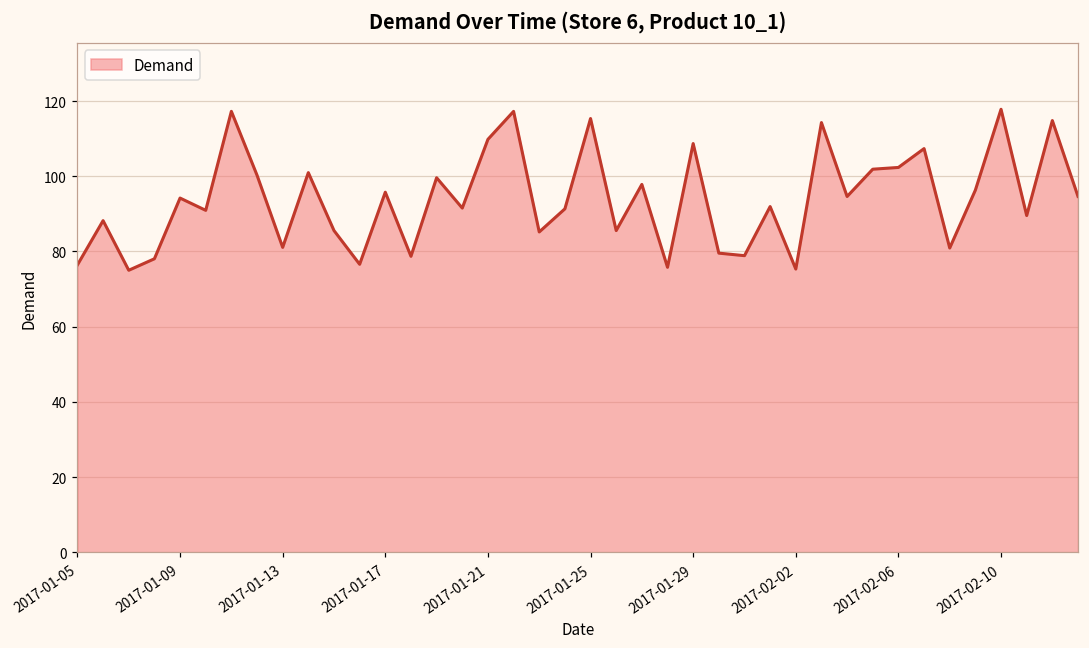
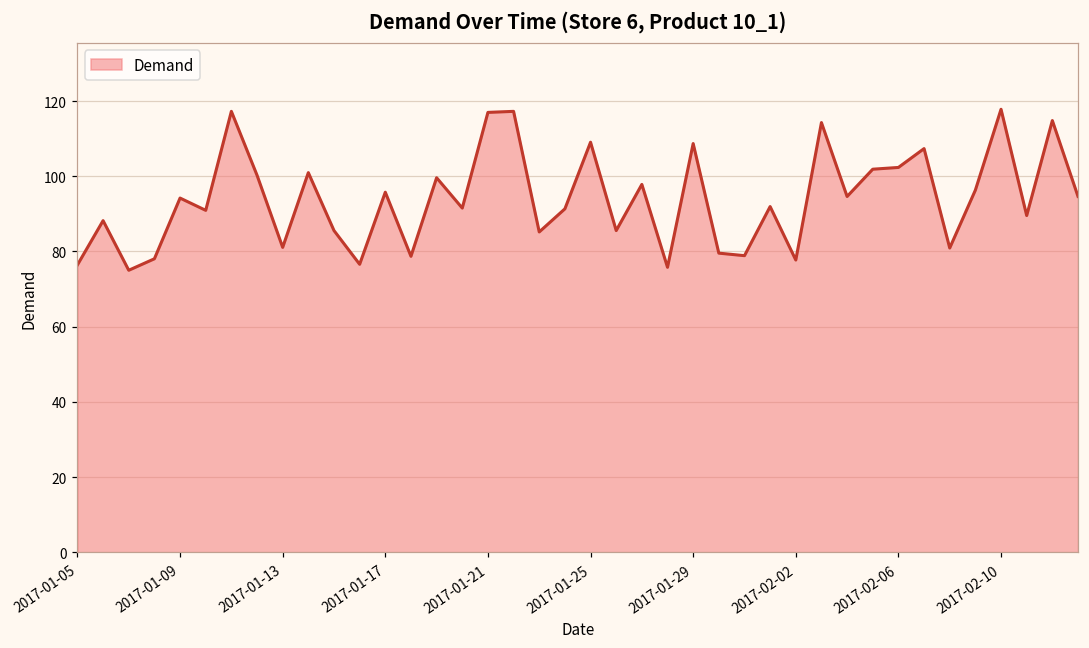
2017-01-21: 110 -> 117
2017-01-25: 115 -> 109
2017-02-02: 75 -> 78
